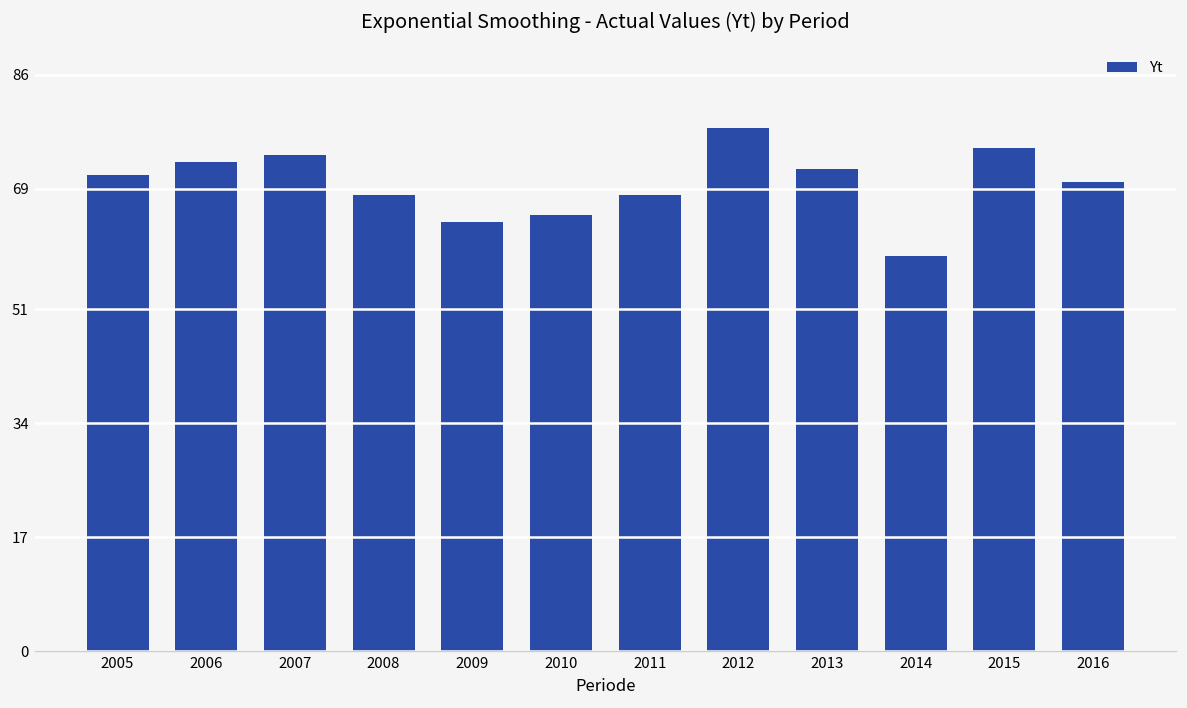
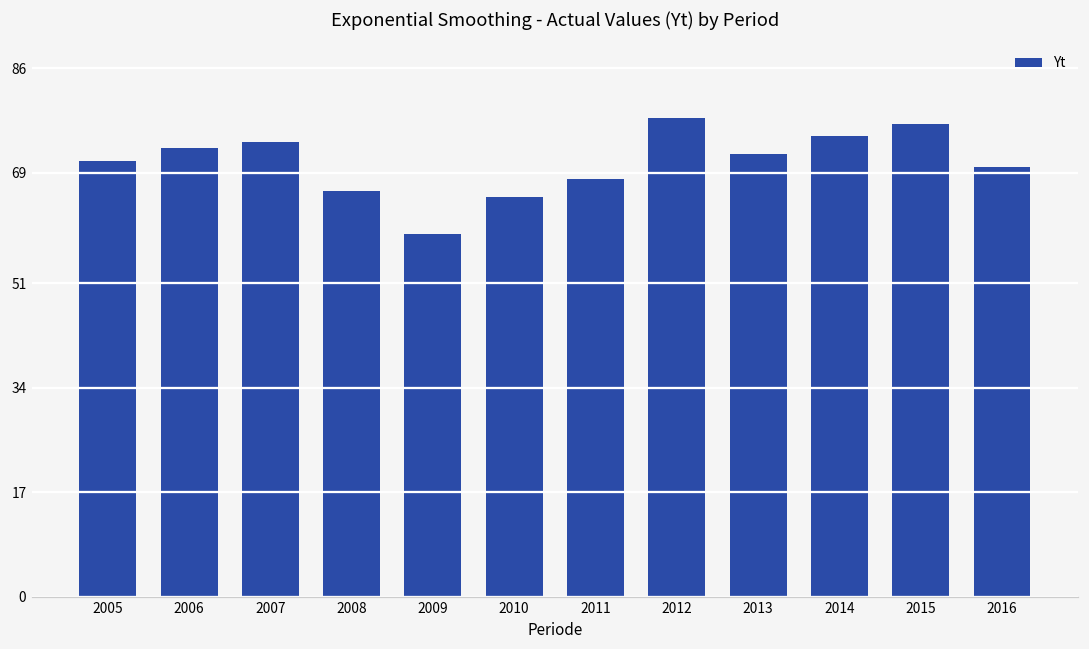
2008: 68 -> 66
2009: 64 -> 59
2014: 59 -> 75
2015: 75 -> 77
